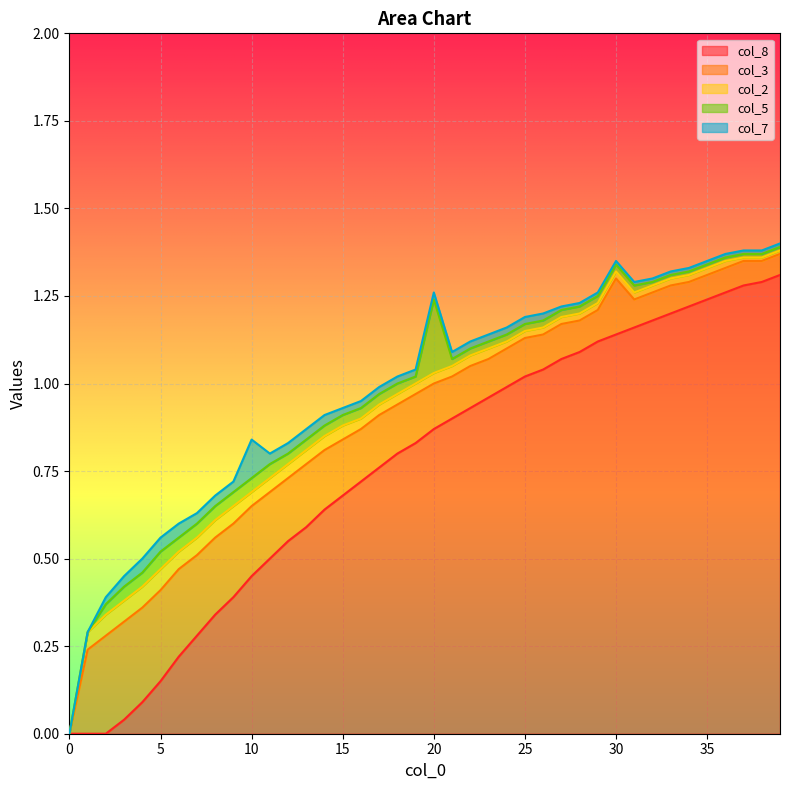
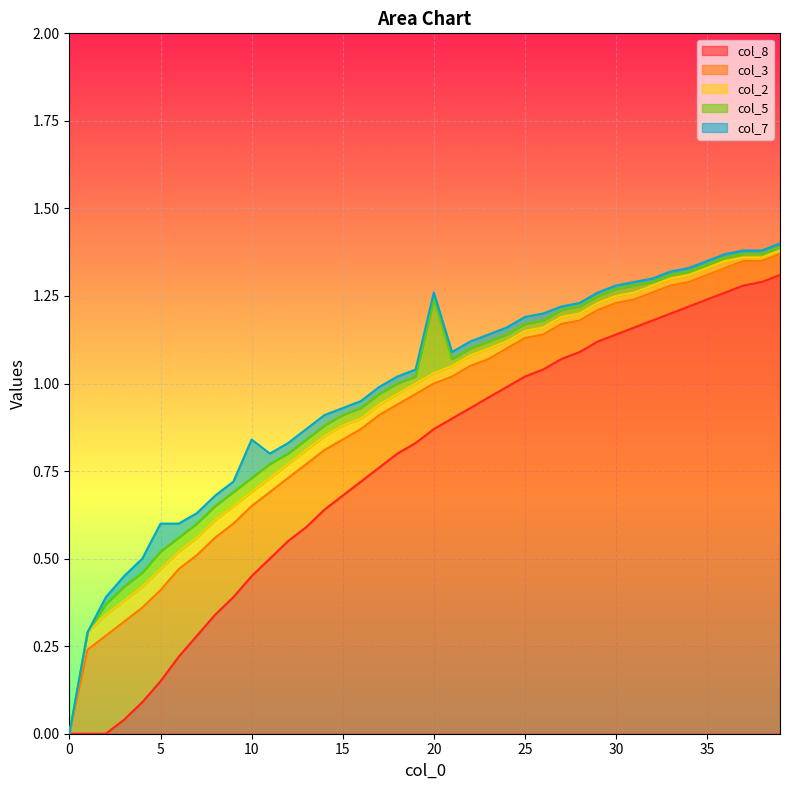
col_7, 5: 0.04 -> 0.08
col_3, 30: 0.16 -> 0.09
